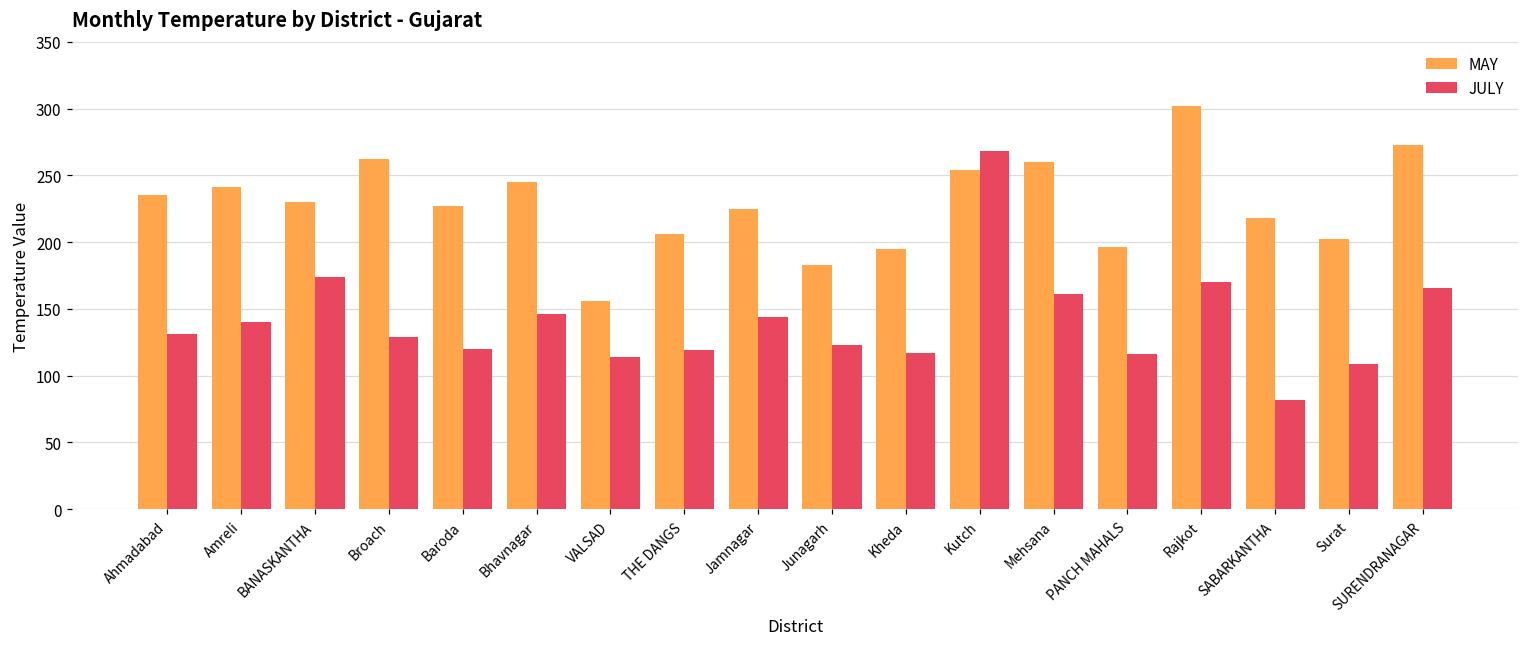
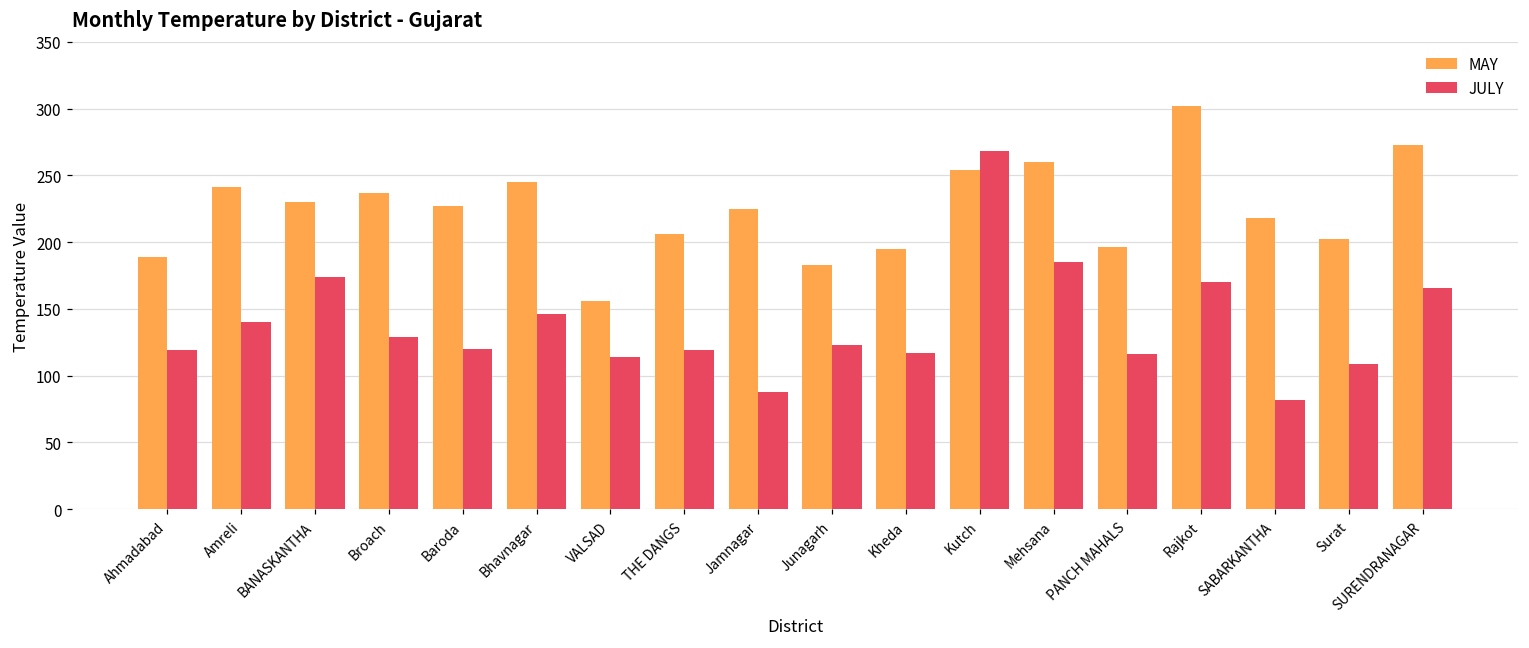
MAY, Ahmadabad: 235 -> 189
JULY, Ahmadabad: 131 -> 119
MAY, Broach: 262 -> 237
JULY, Jamnagar: 144 -> 88
JULY, Mehsana: 161 -> 185
